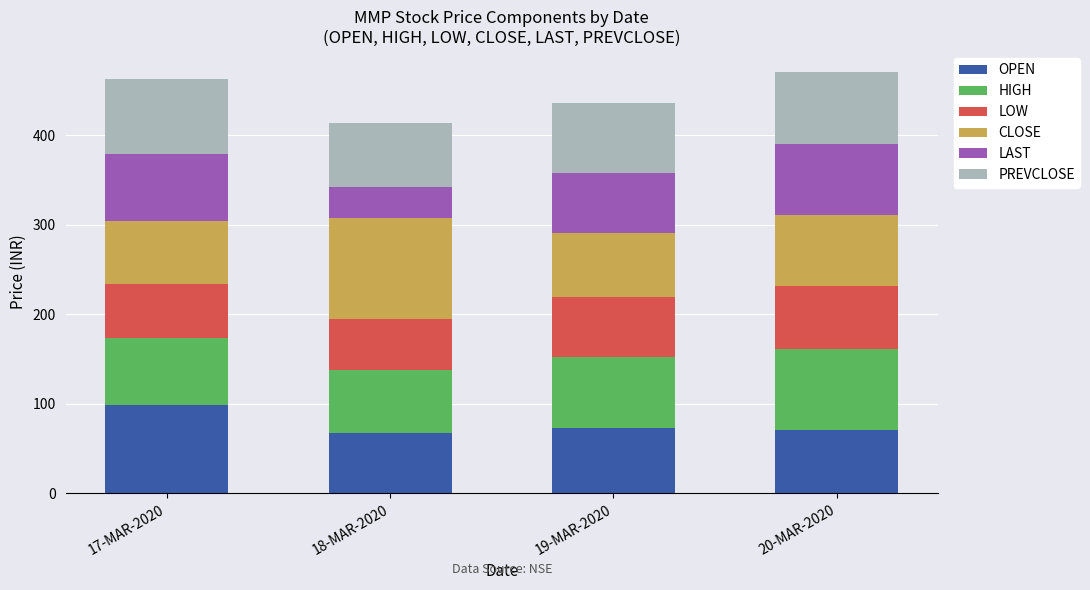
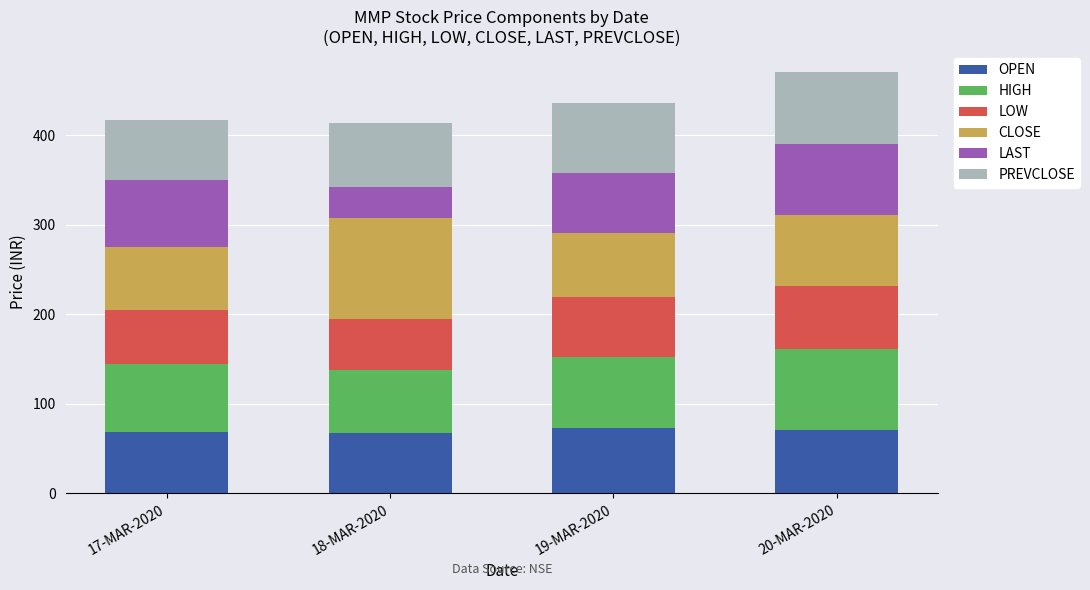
OPEN, 17-MAR-2020: 100 -> 70
PREVCLOSE, 17-MAR-2020: 80 -> 70
